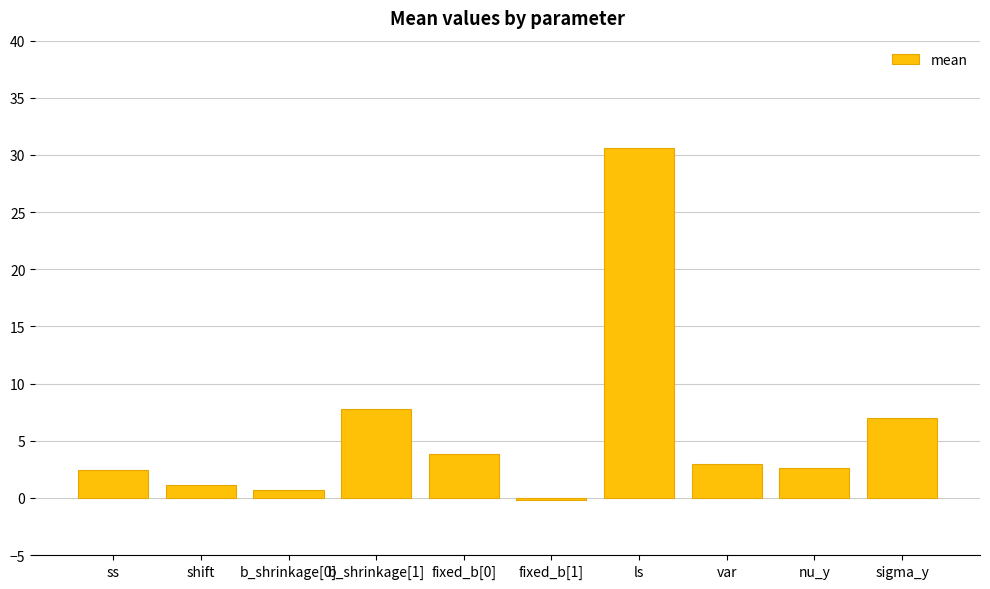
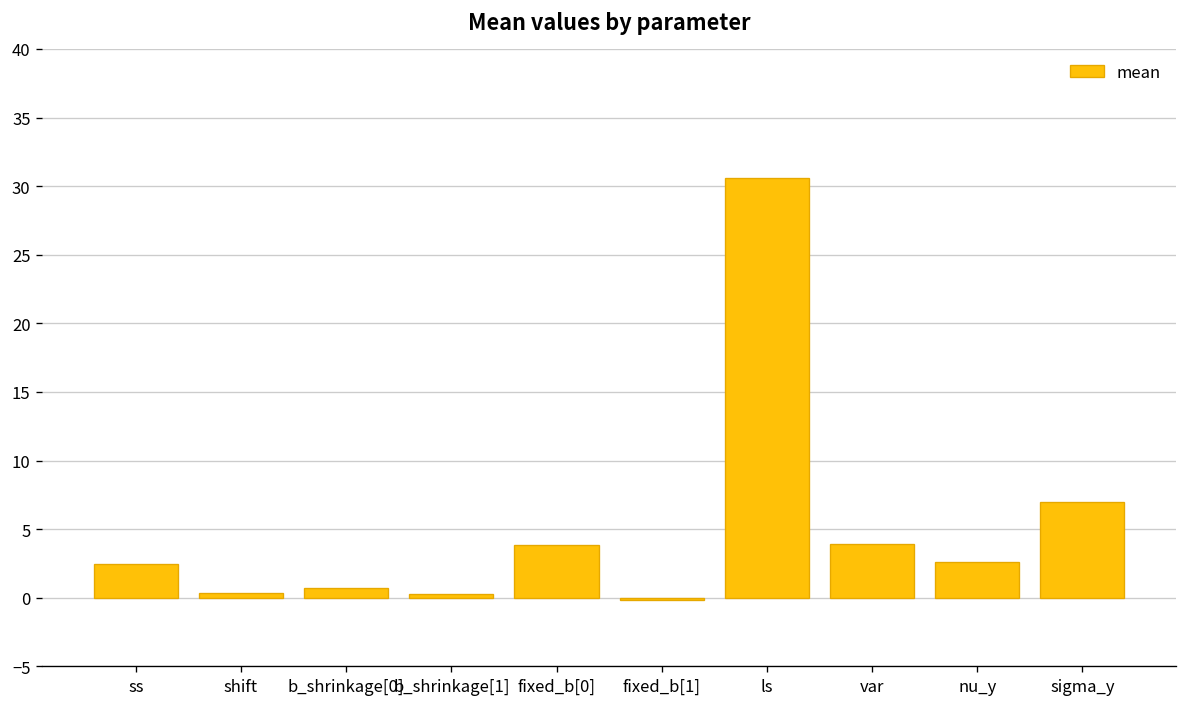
shift: 1.1 -> 0.4
b_shrinkage[1]: 7.8 -> 0.3
var: 2.9 -> 3.9
